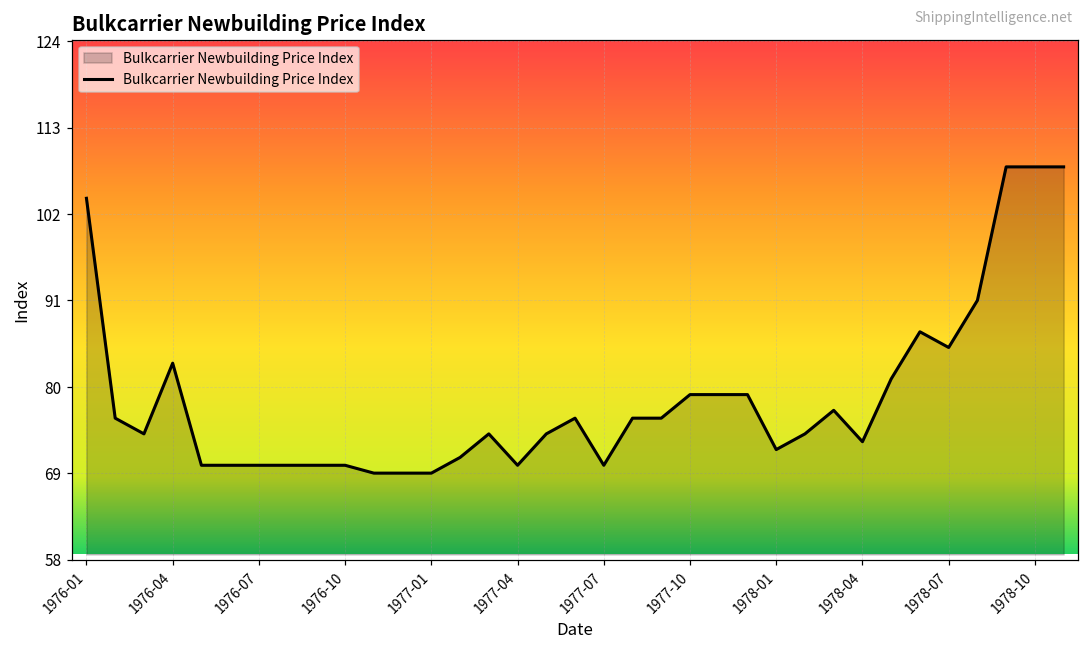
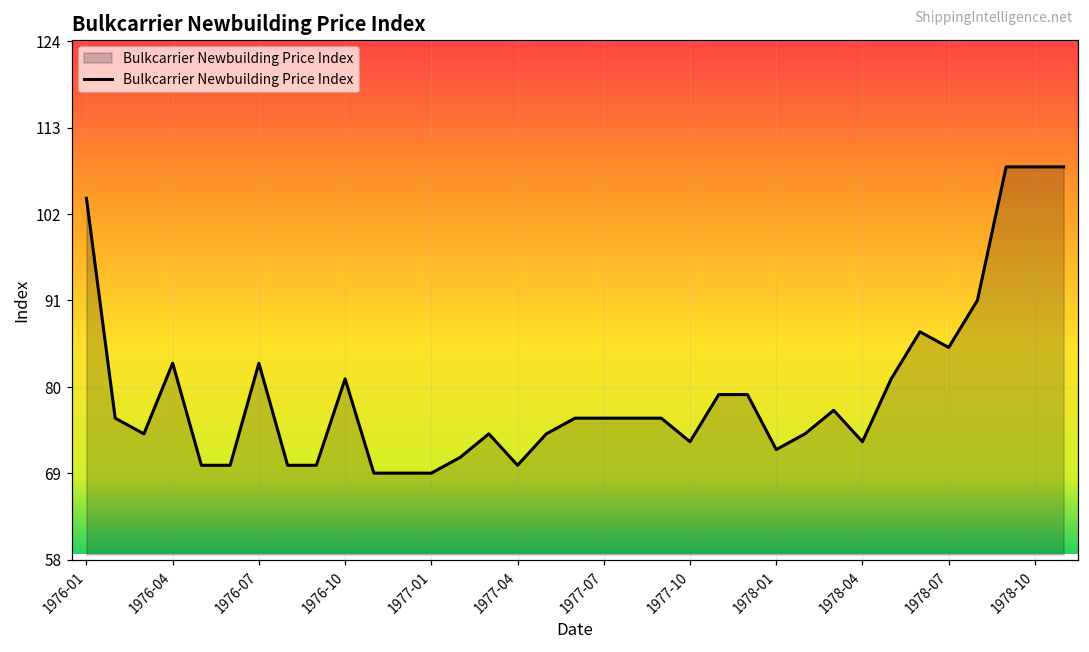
1976-07: 70 -> 83
1976-10: 70 -> 81
1977-07: 70 -> 76
1977-10: 79 -> 73
